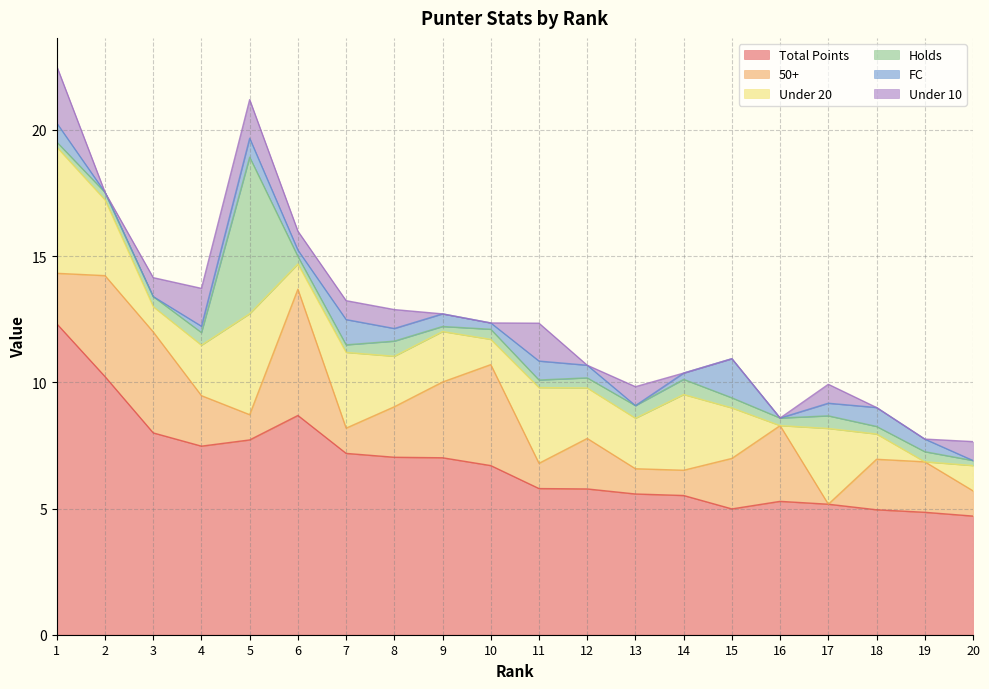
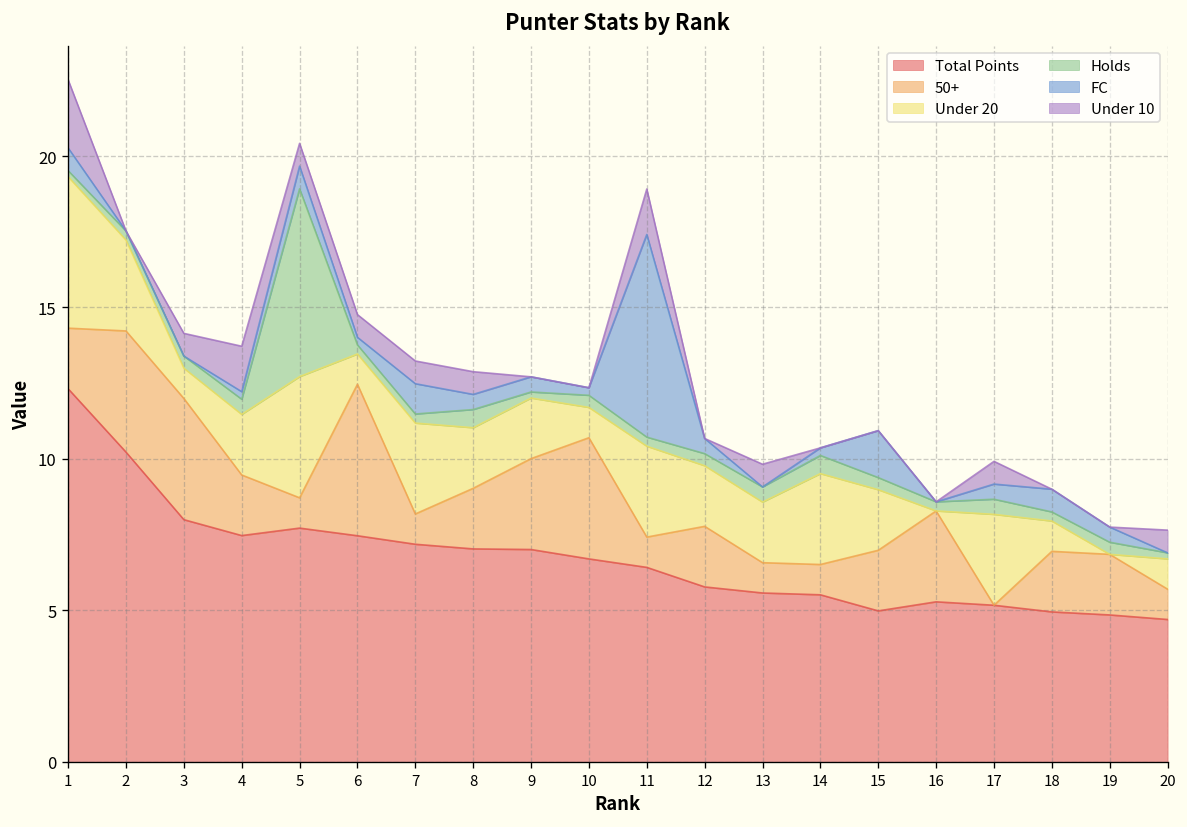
Under 10, 5: 1.5 -> 0.8
Total Points, 6: 8.7 -> 7.5
Total Points, 11: 5.8 -> 6.4
FC, 11: 0.8 -> 6.7
